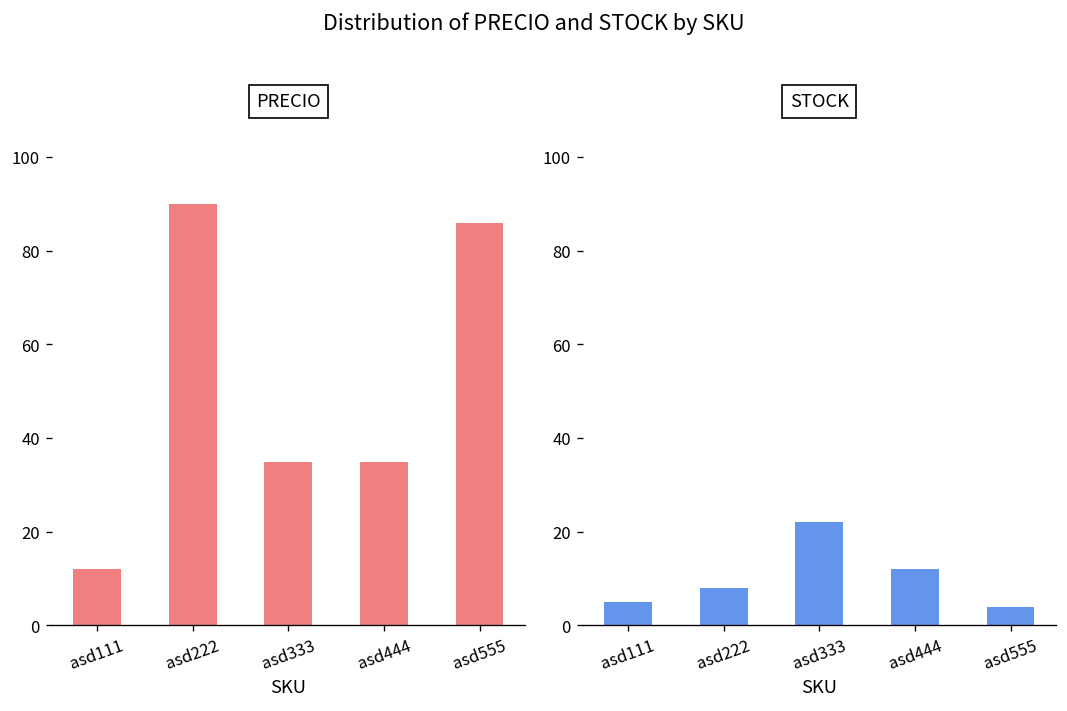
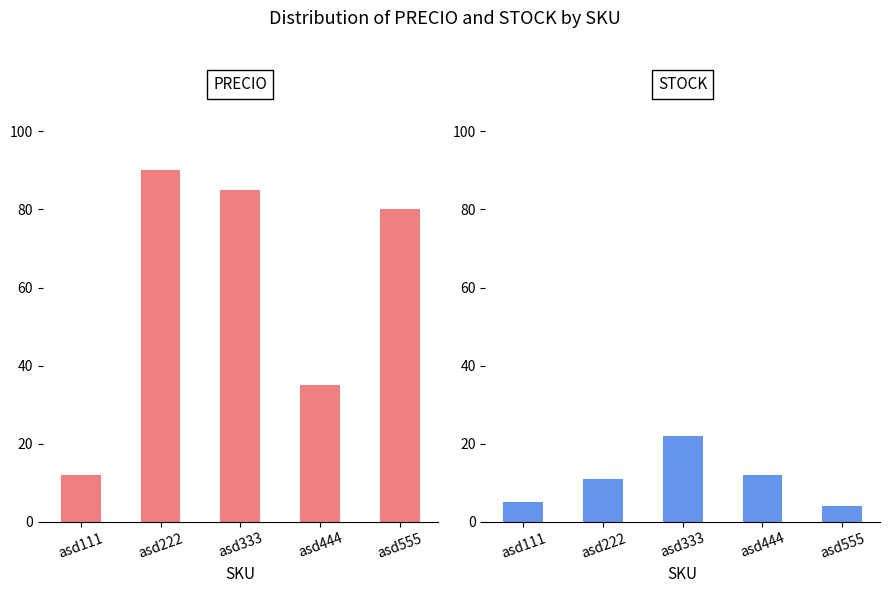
PRECIO, asd333: 35 -> 85
PRECIO, asd555: 86 -> 80
STOCK, asd222: 8 -> 11
